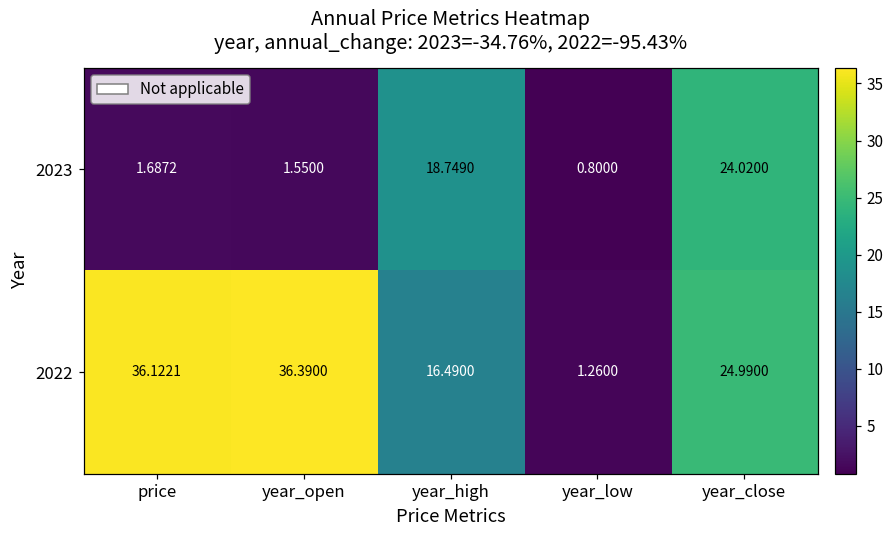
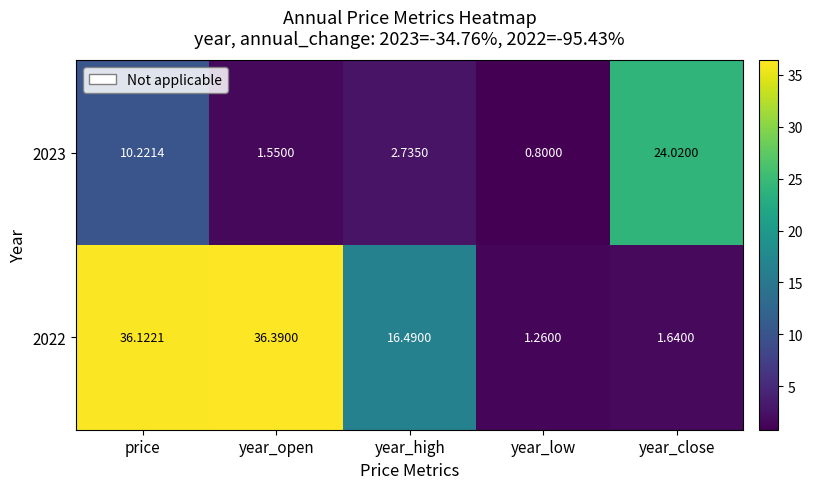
2023, price: 1.6872 -> 10.2214
2023, year_high: 18.7490 -> 2.7350
2022, year_close: 24.9900 -> 1.6400
